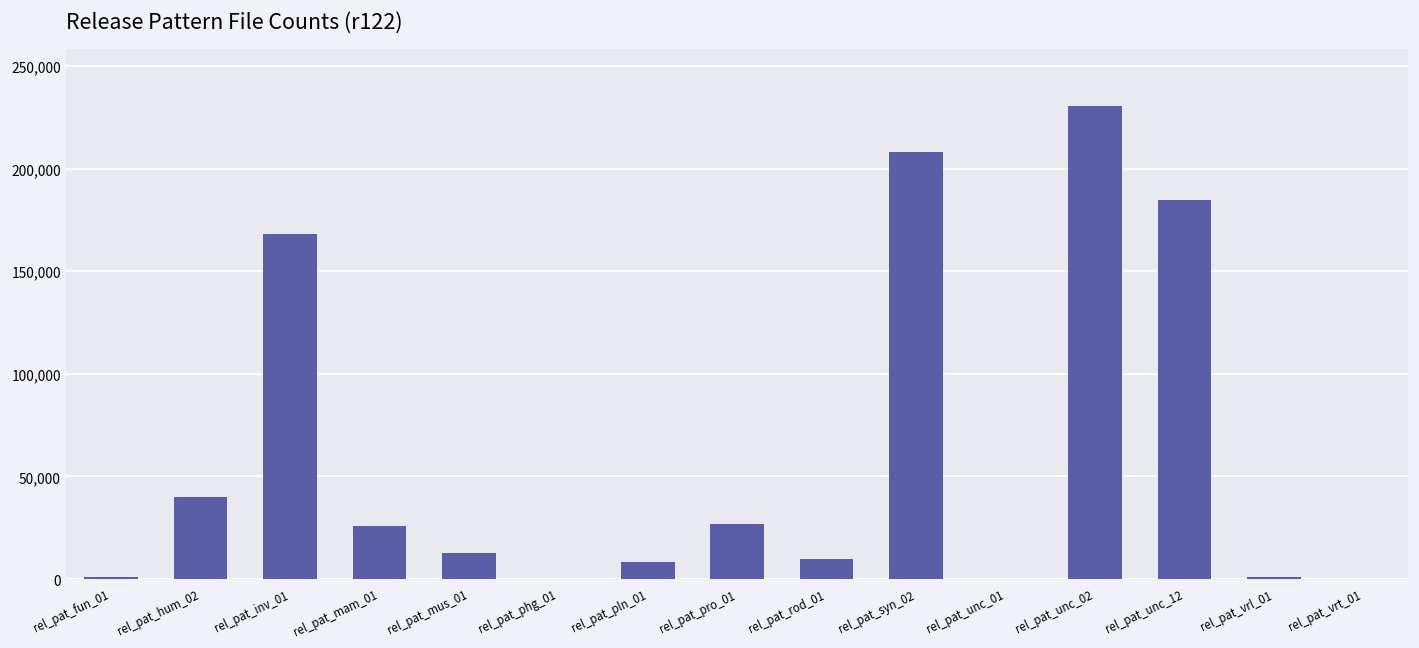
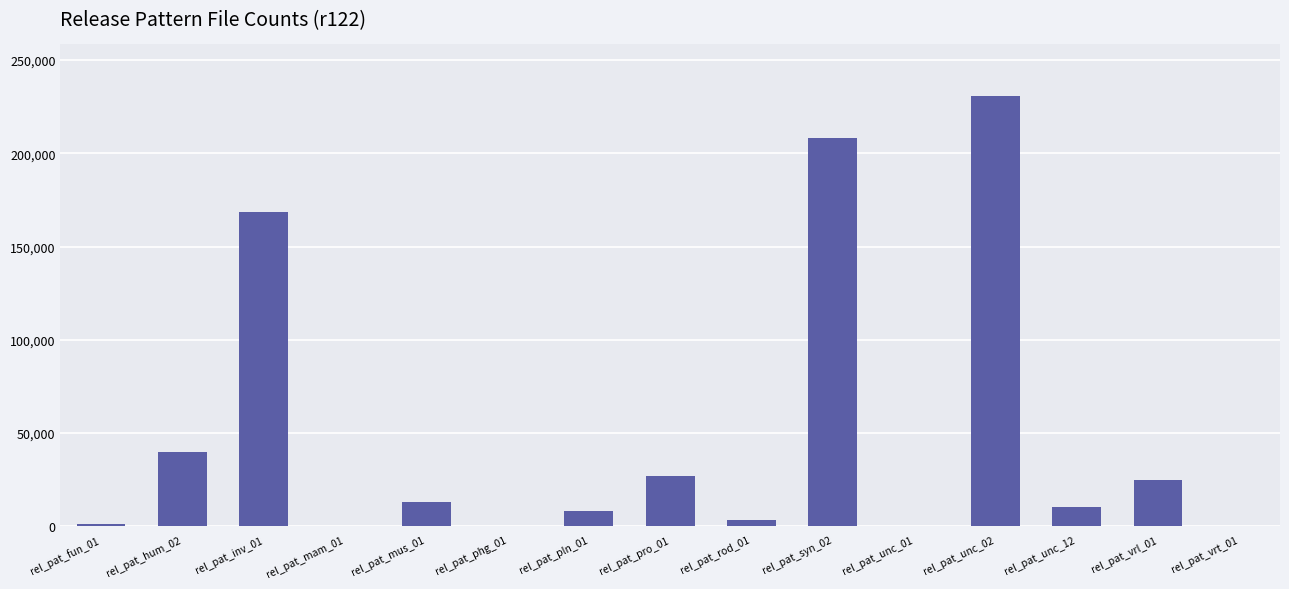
rel_pat_mam_01: 26,000 -> 0
rel_pat_rod_01: 10,000 -> 3,000
rel_pat_unc_12: 185,000 -> 10,000
rel_pat_vrl_01: 1,000 -> 25,000
